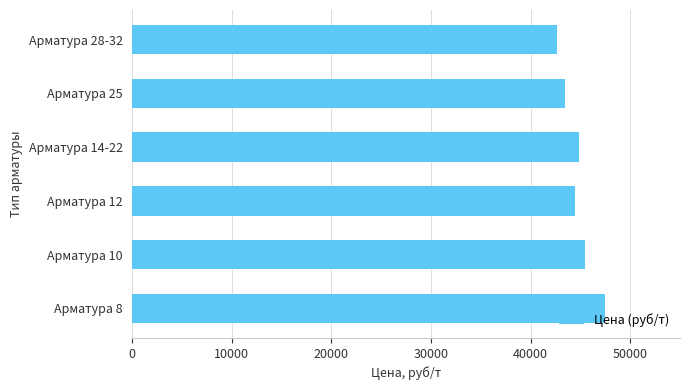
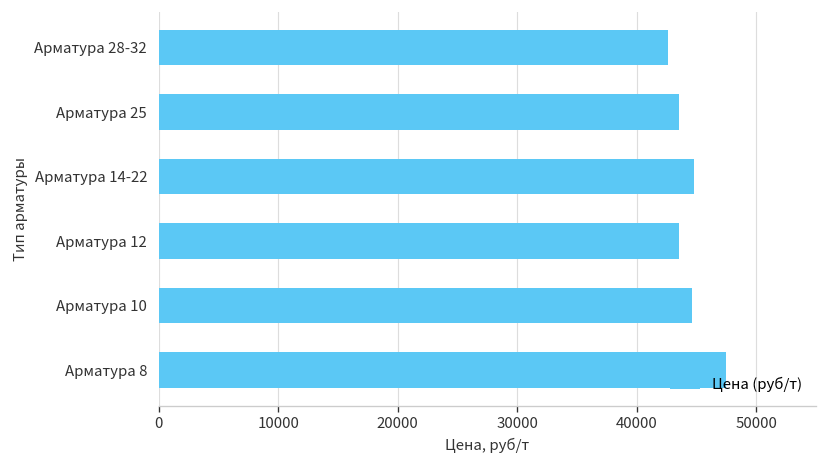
Арматура 12: 44500 -> 43500
Арматура 10: 46000 -> 45000
